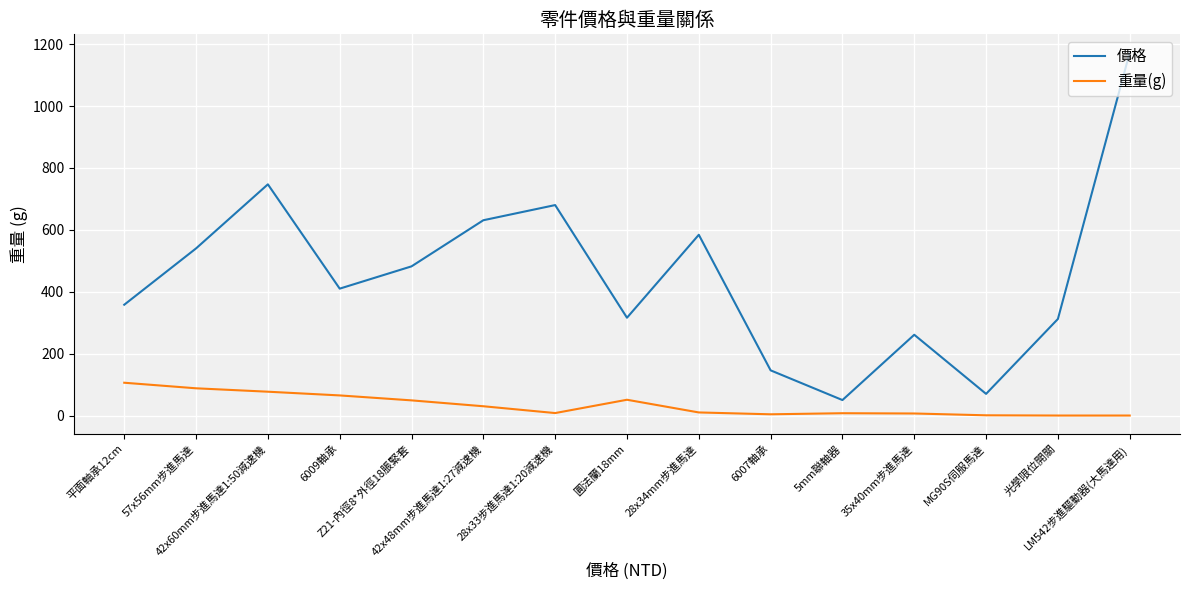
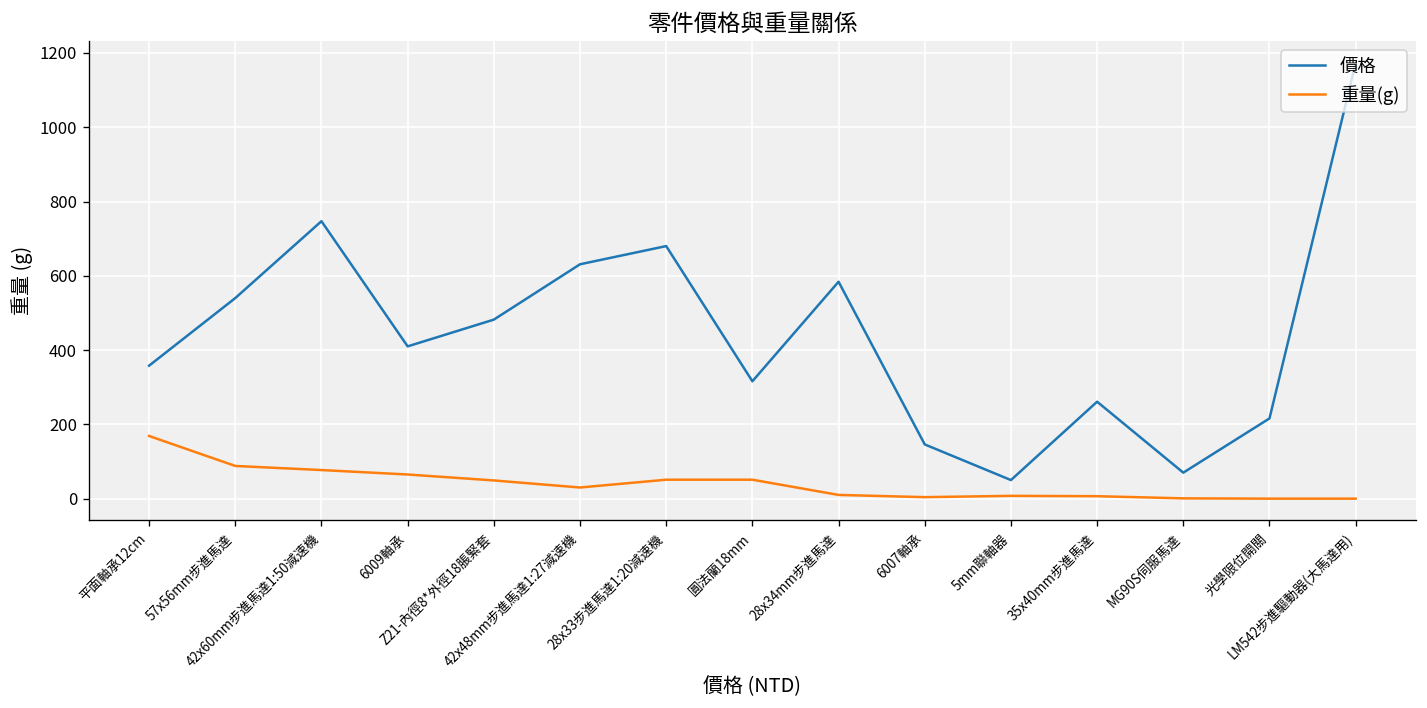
重量(g), 平面軸承12cm: 110 -> 170
重量(g), 28x33步進馬達1:20減速機: 10 -> 50
價格, 光學限位開關: 310 -> 220
